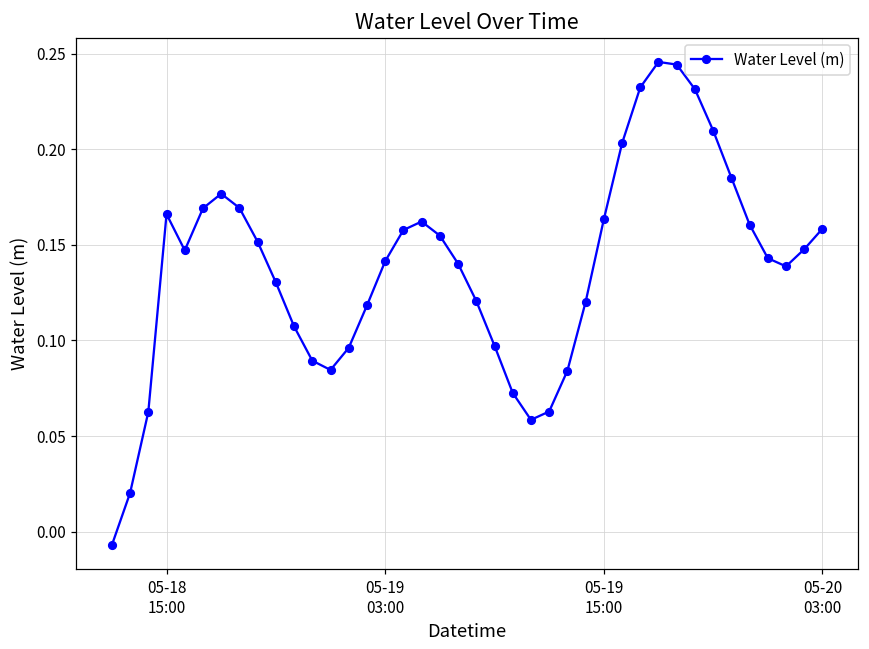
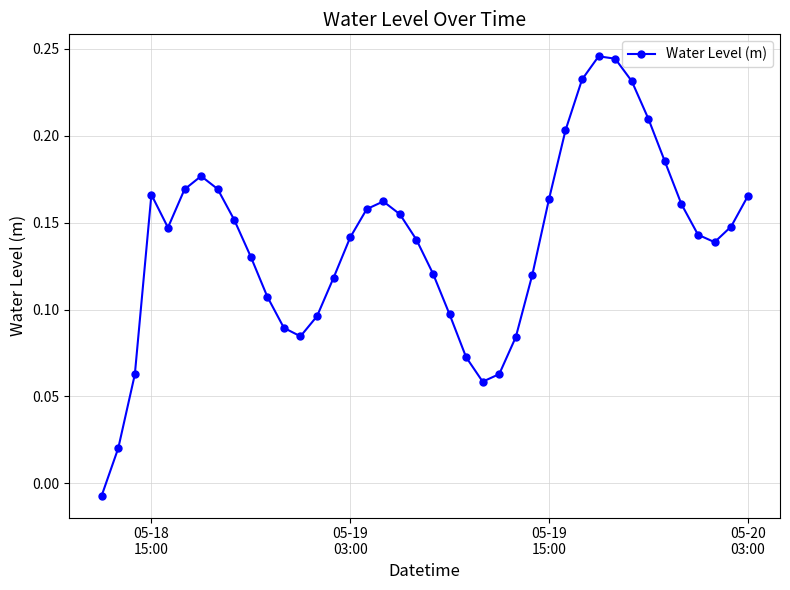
05-20 03:00: 0.158 -> 0.165
